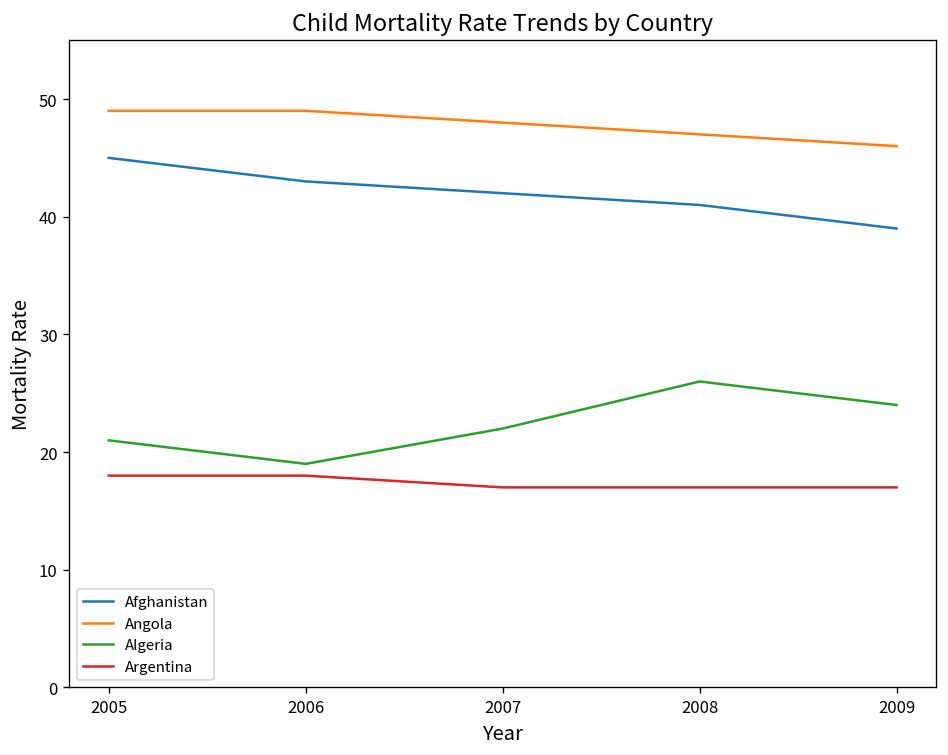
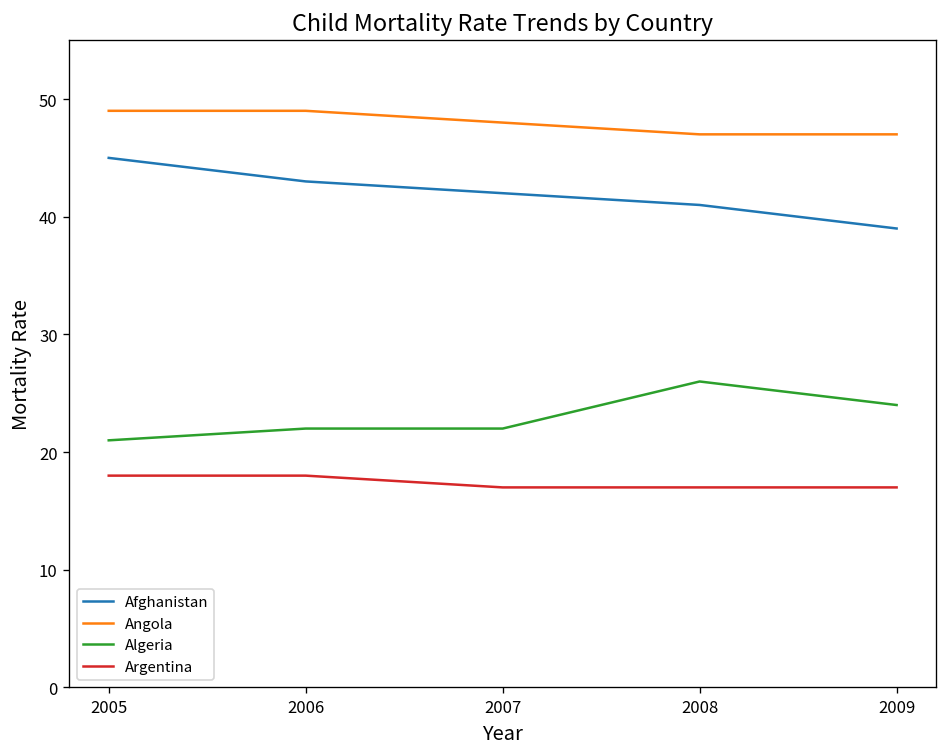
Algeria, 2006: 19 -> 22
Angola, 2009: 46 -> 47
